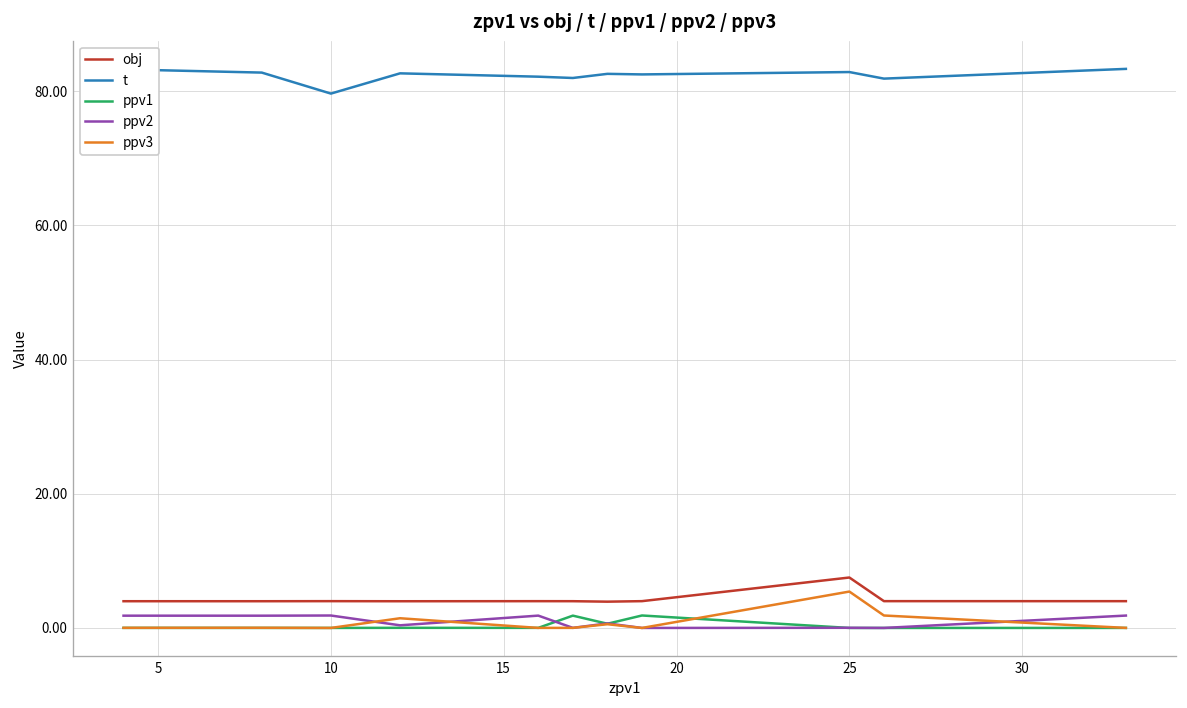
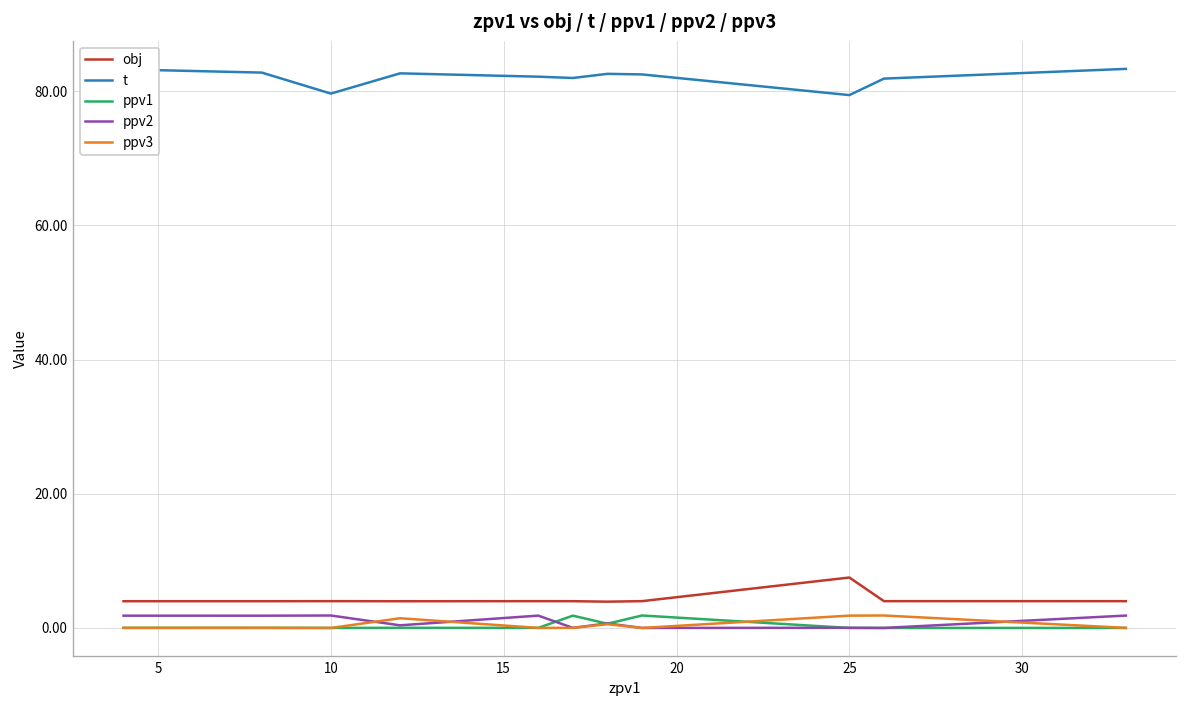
t, 25: 83 -> 79
ppv3, 25: 5 -> 2
